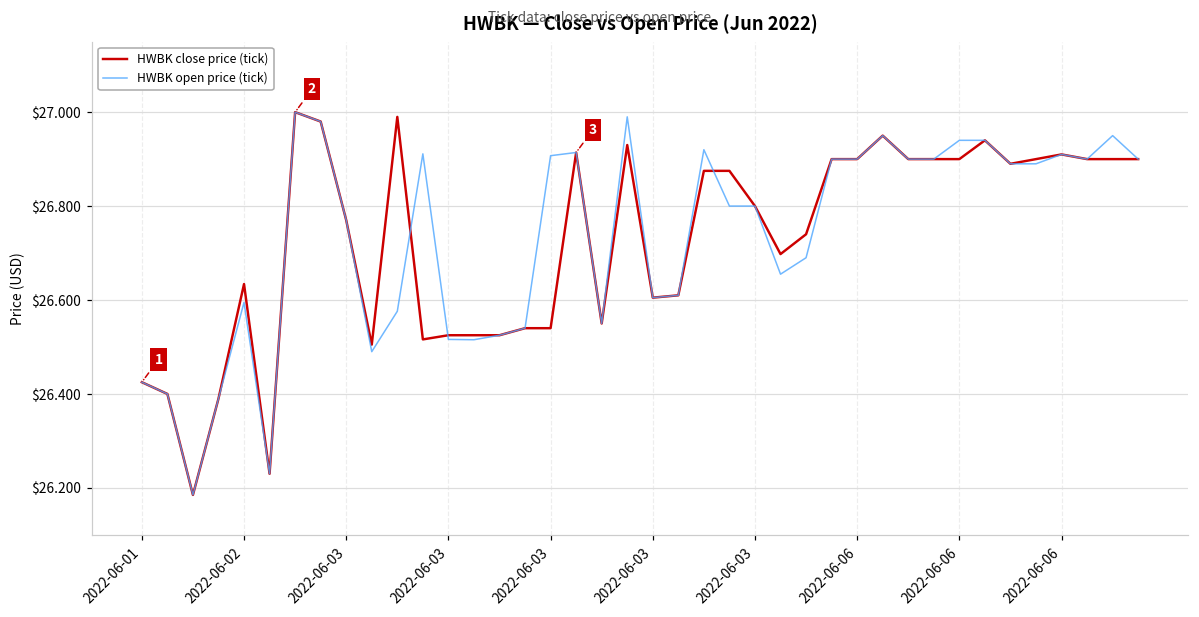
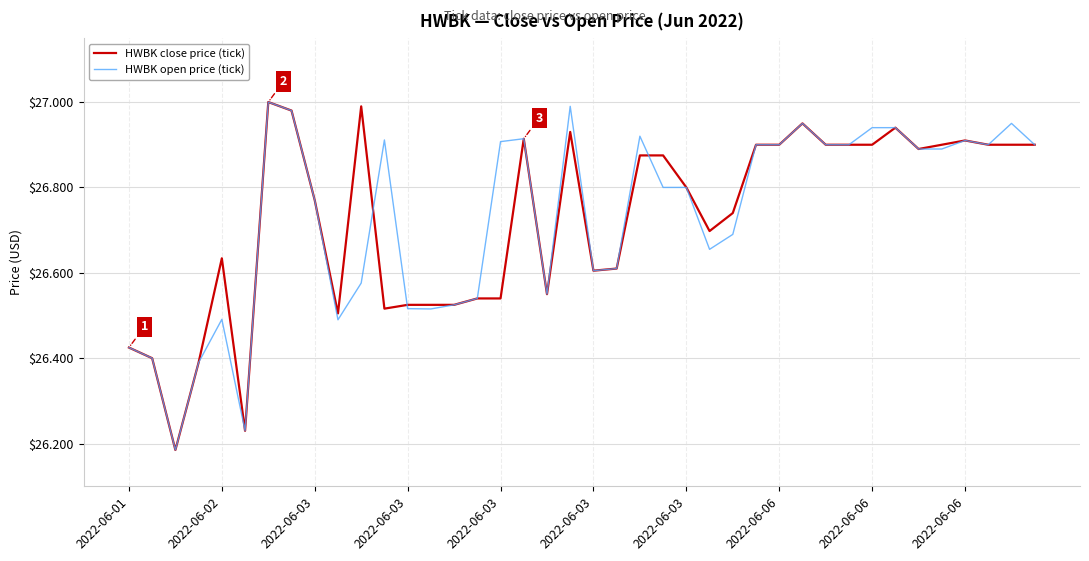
HWBK open price (tick), 2022-06-02: $26.60 -> $26.49
